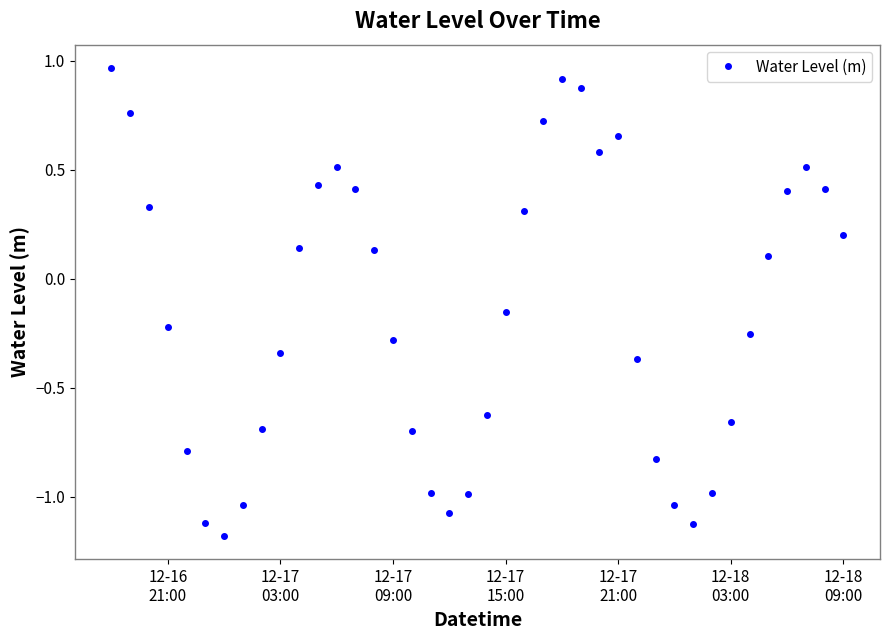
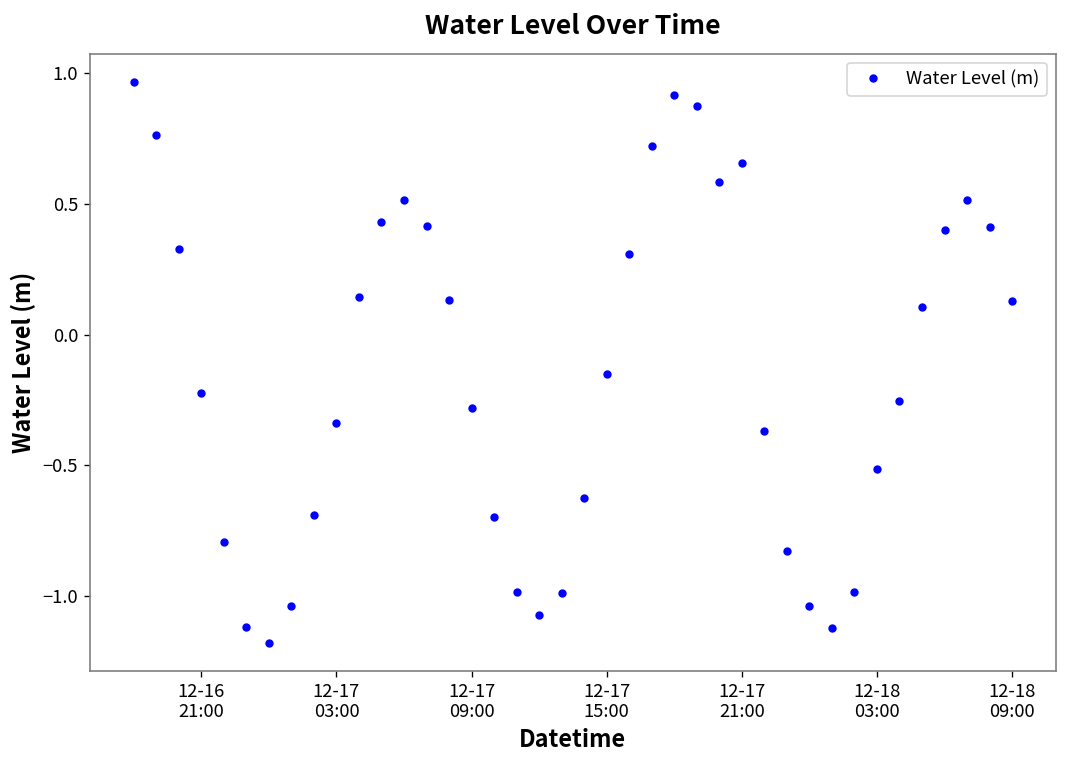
12-18 03:00: -0.65 -> -0.51
12-18 09:00: 0.20 -> 0.13
